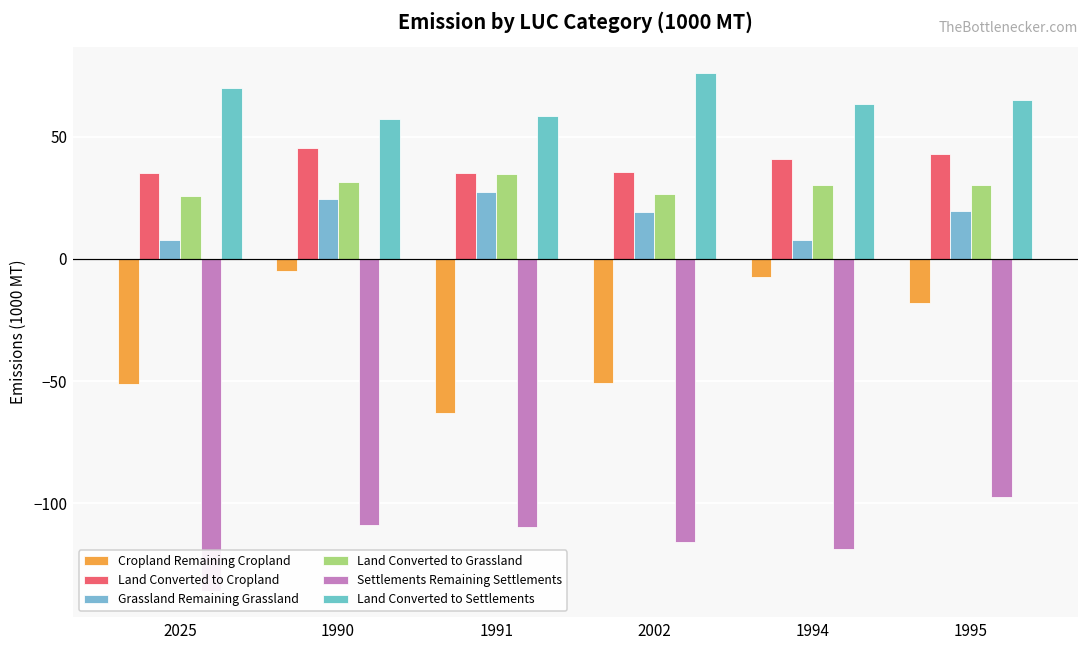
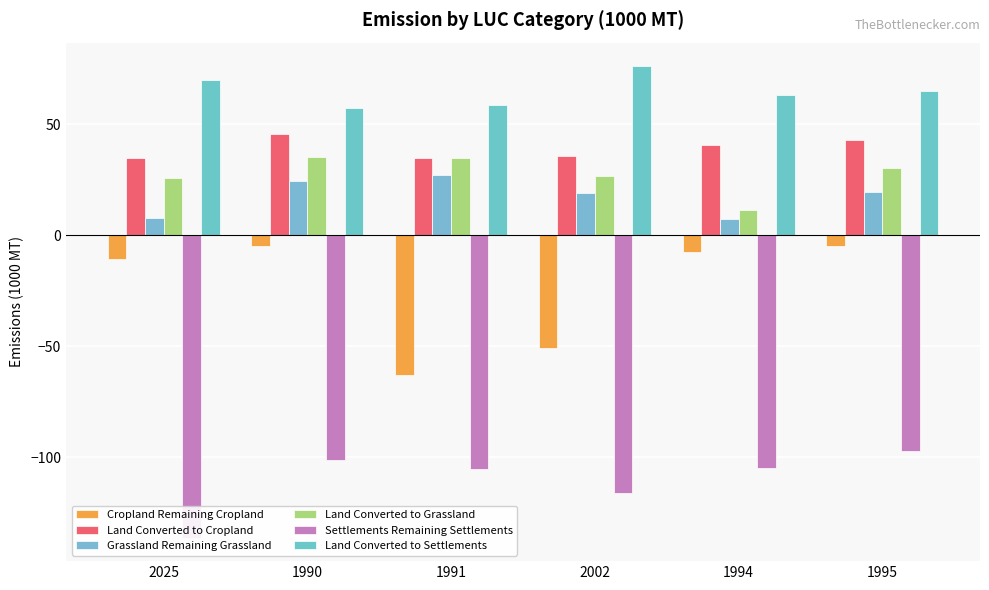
Cropland Remaining Cropland, 2025: -51 -> -11
Land Converted to Grassland, 1990: 31 -> 35
Settlements Remaining Settlements, 1990: -109 -> -101
Settlements Remaining Settlements, 1991: -110 -> -105
Land Converted to Grassland, 1994: 30 -> 11
Settlements Remaining Settlements, 1994: -119 -> -105
Cropland Remaining Cropland, 1995: -18 -> -5
